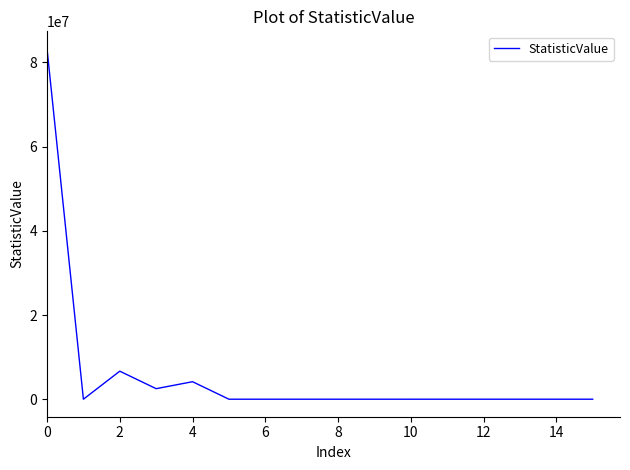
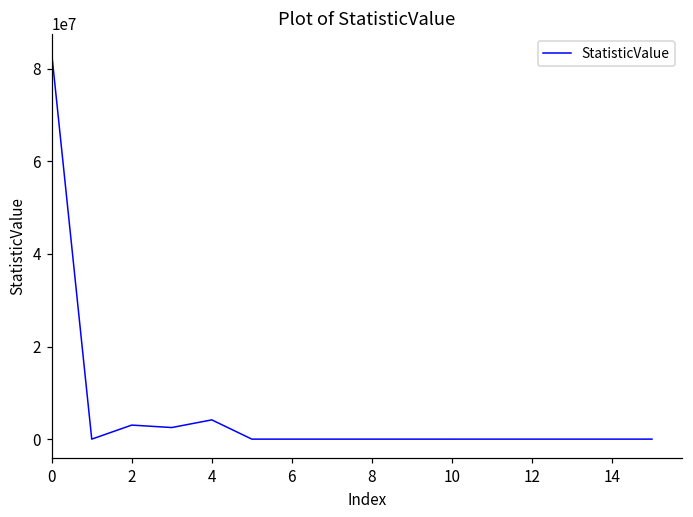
2: 7000000 -> 3000000
